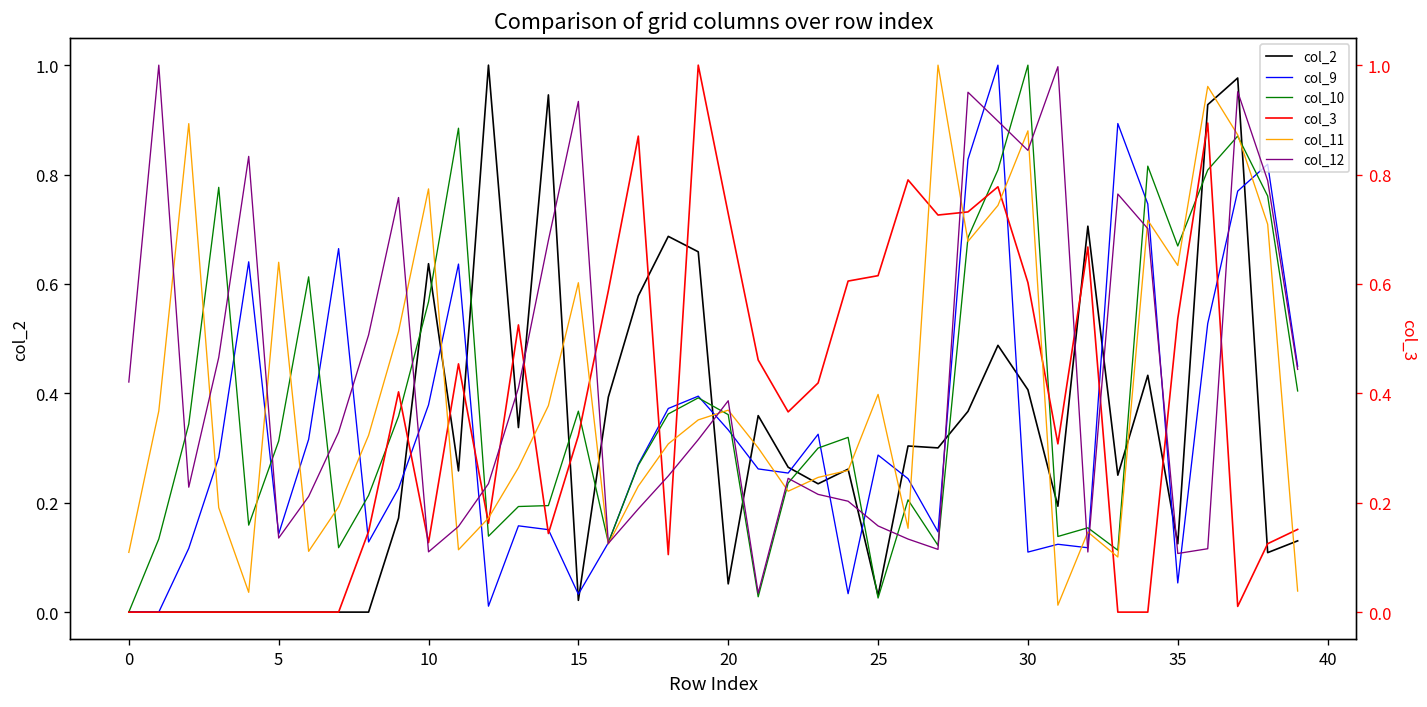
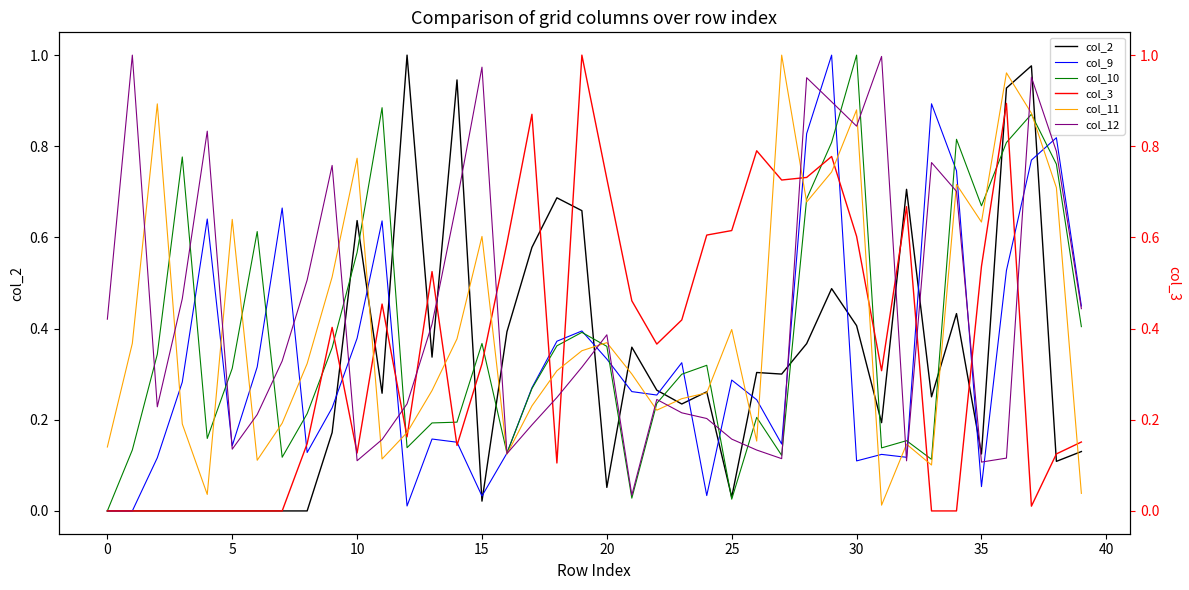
col_11, 0: 0.11 -> 0.14
col_12, 15: 0.93 -> 0.97
